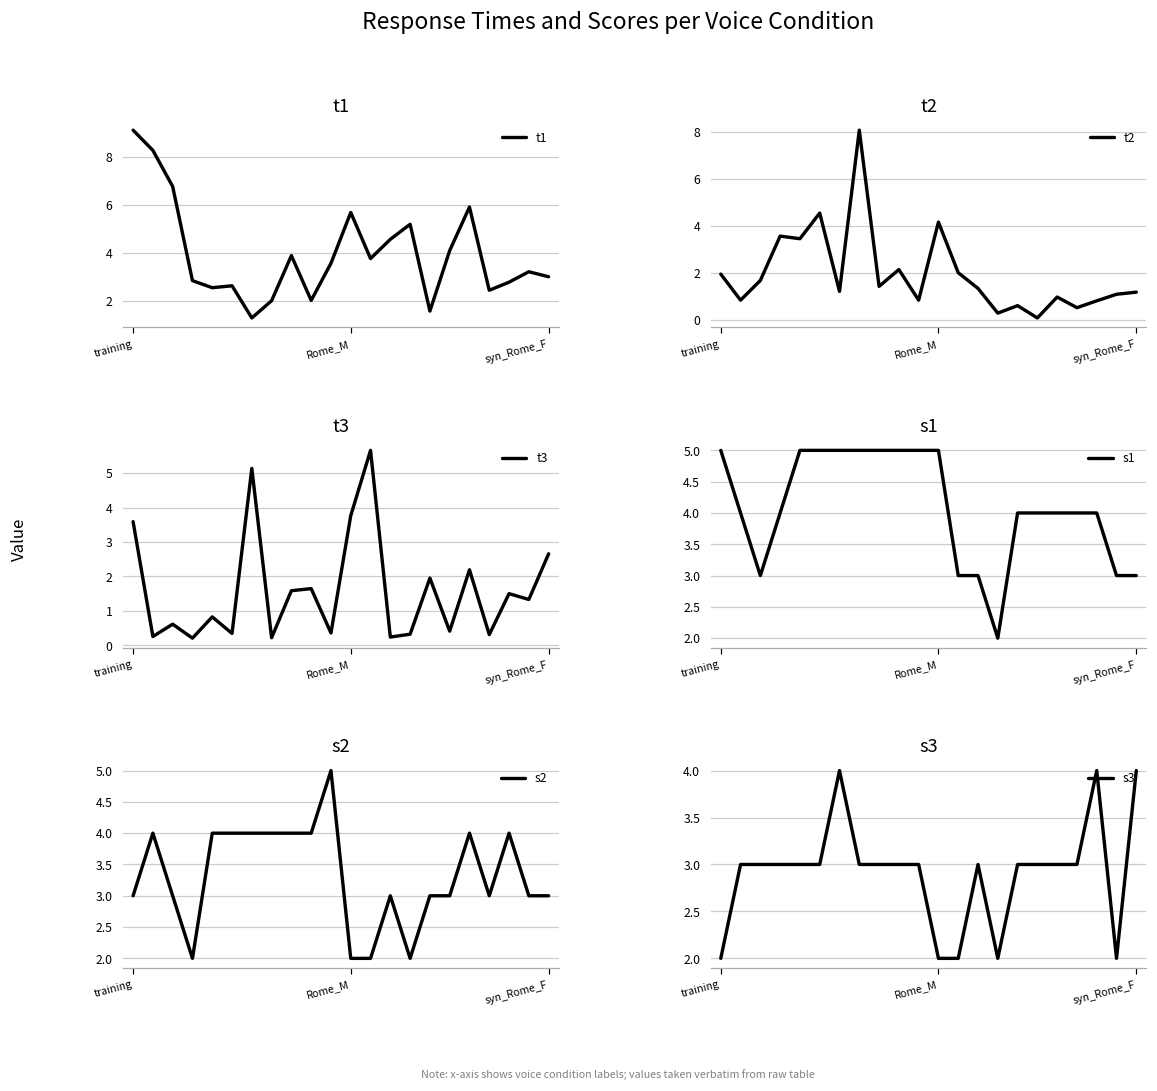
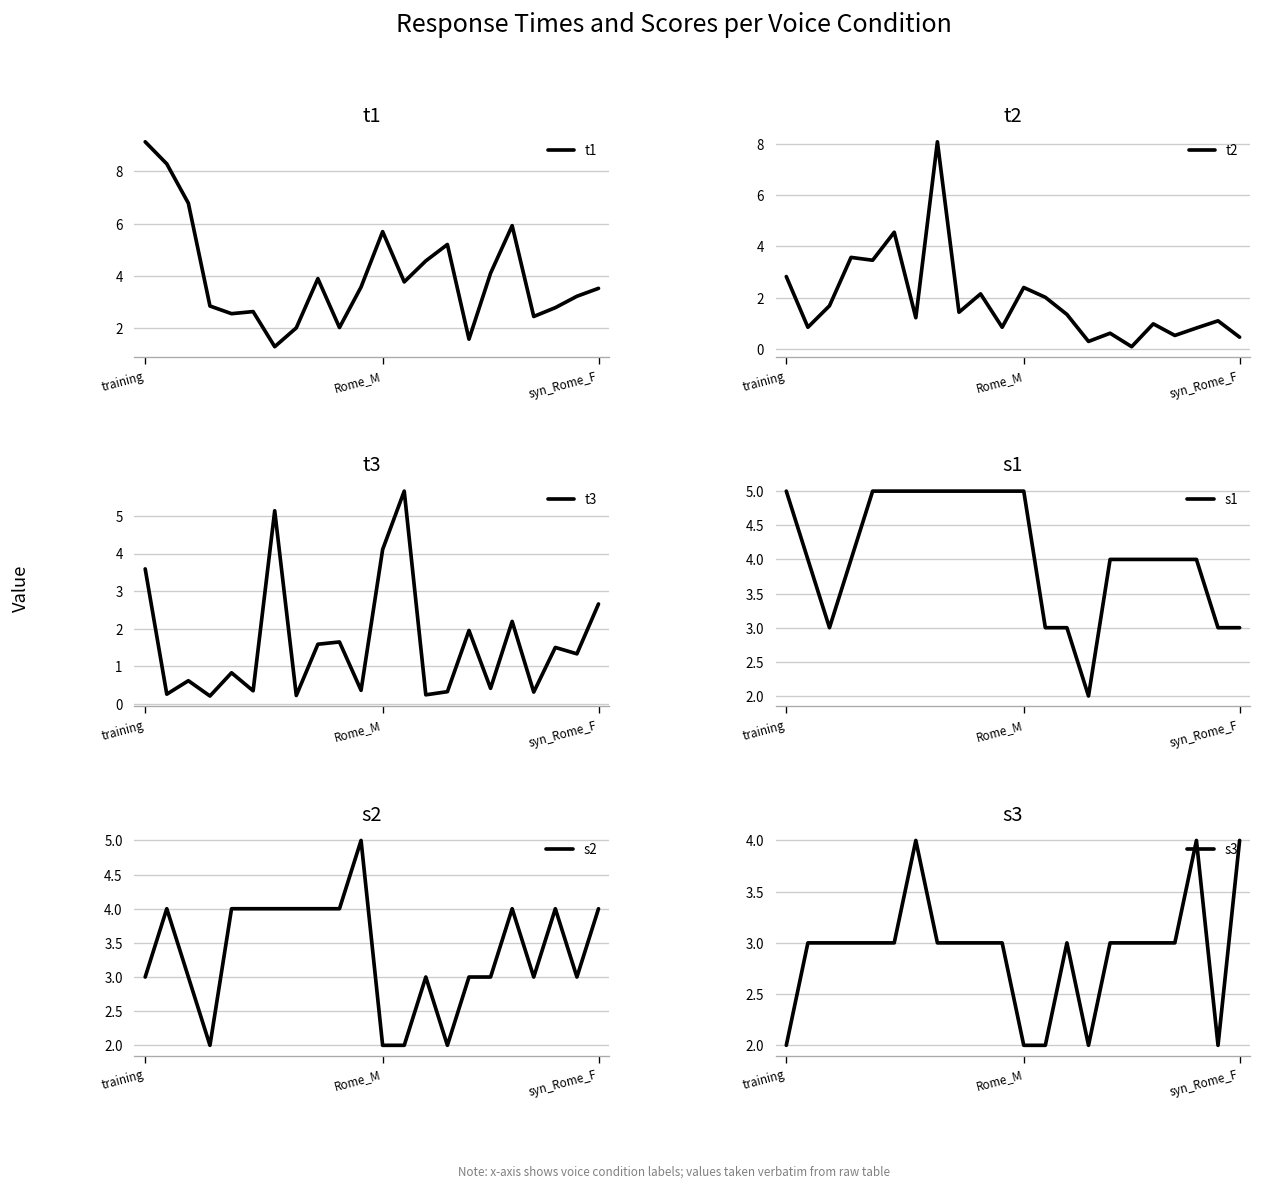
t1, syn_Rome_F: 3.0 -> 3.5
t2, training: 2.0 -> 2.8
t2, Rome_M: 4.2 -> 2.4
t2, syn_Rome_F: 1.2 -> 0.5
t3, Rome_M: 3.8 -> 4.1
s2, syn_Rome_F: 3 -> 4
